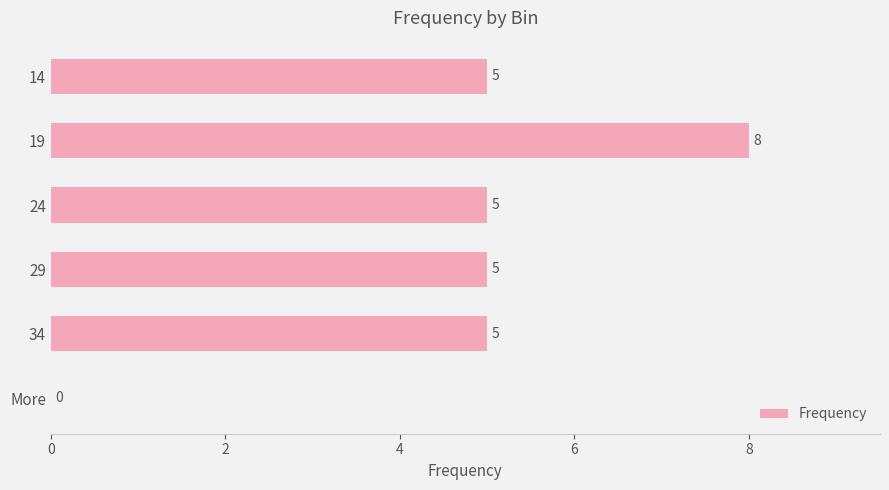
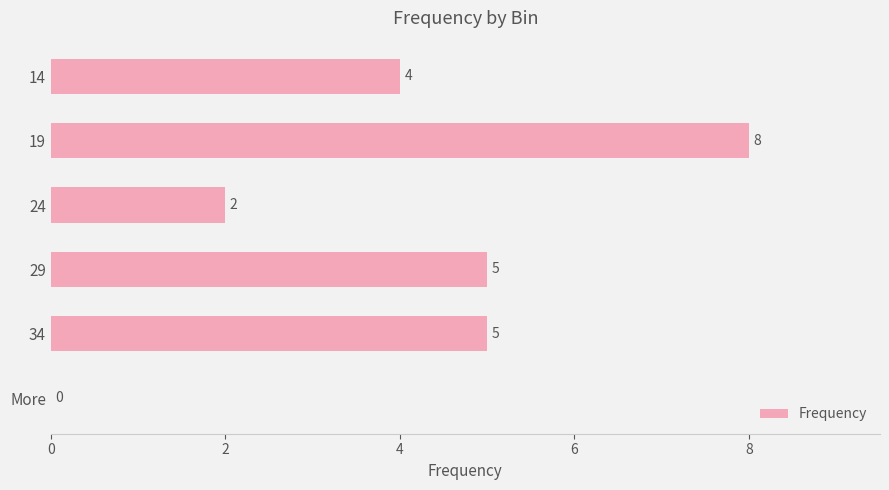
14: 5 -> 4
24: 5 -> 2
